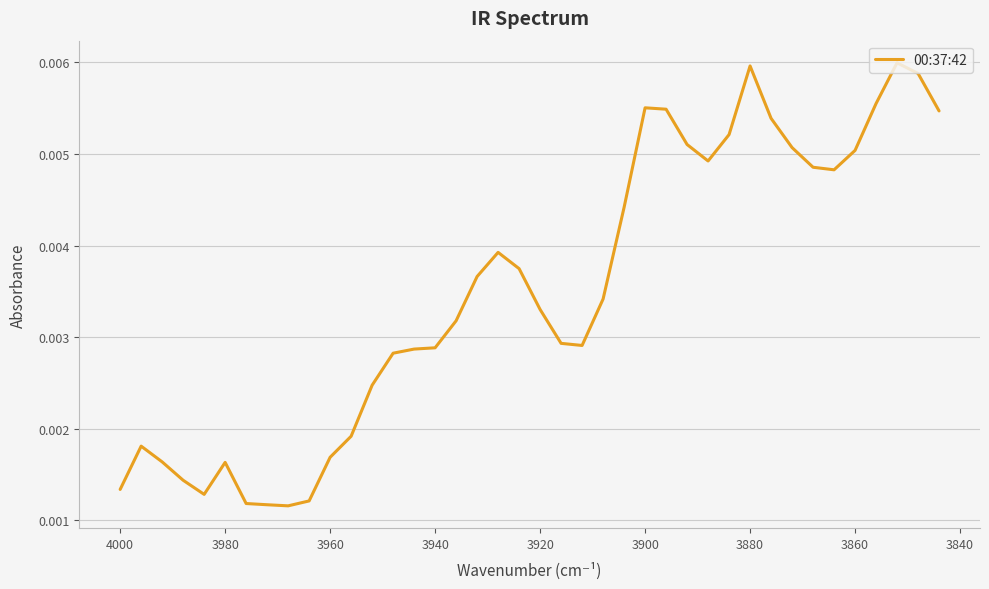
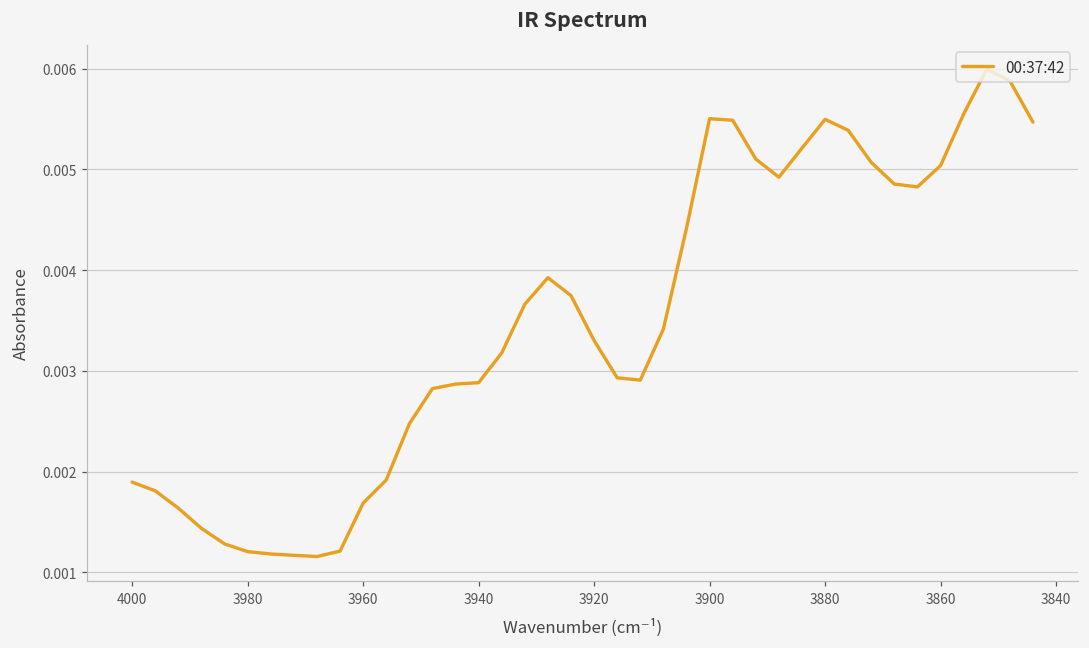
4000: 0.0013 -> 0.0019
3980: 0.0016 -> 0.0012
3880: 0.0060 -> 0.0055
